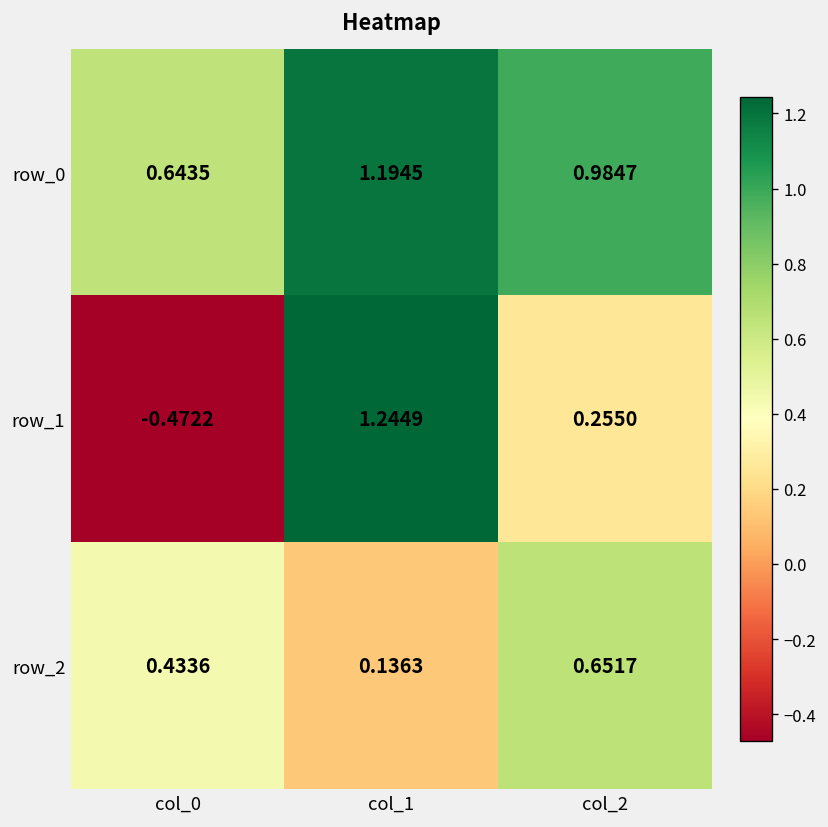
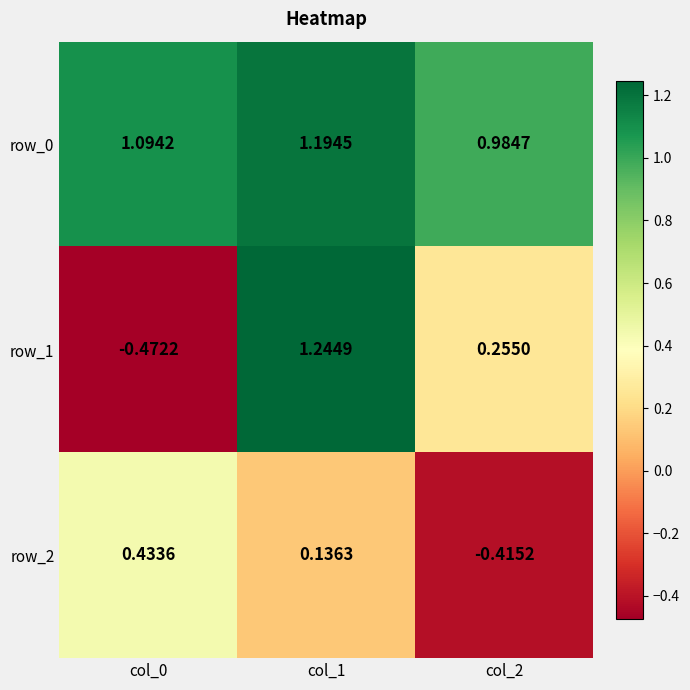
row_0, col_0: 0.6435 -> 1.0942
row_2, col_2: 0.6517 -> -0.4152
